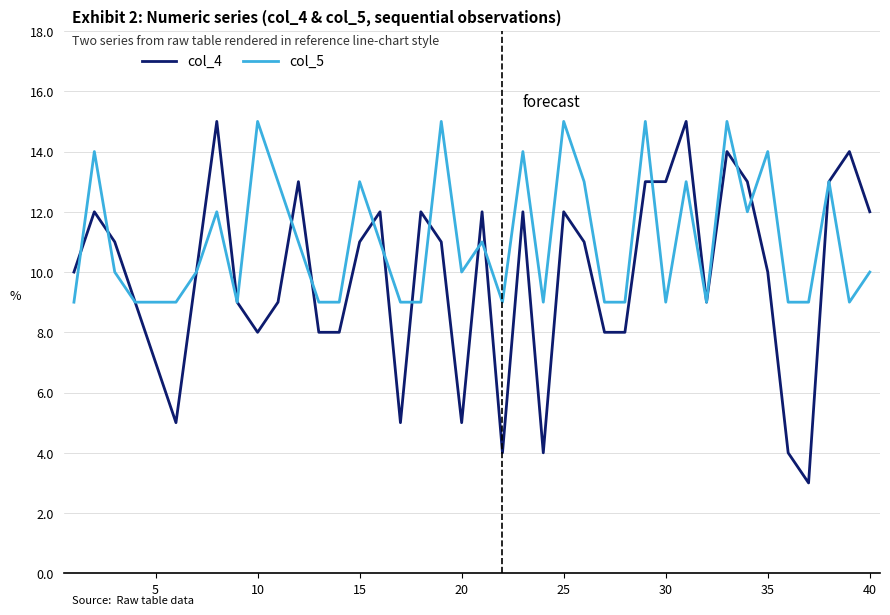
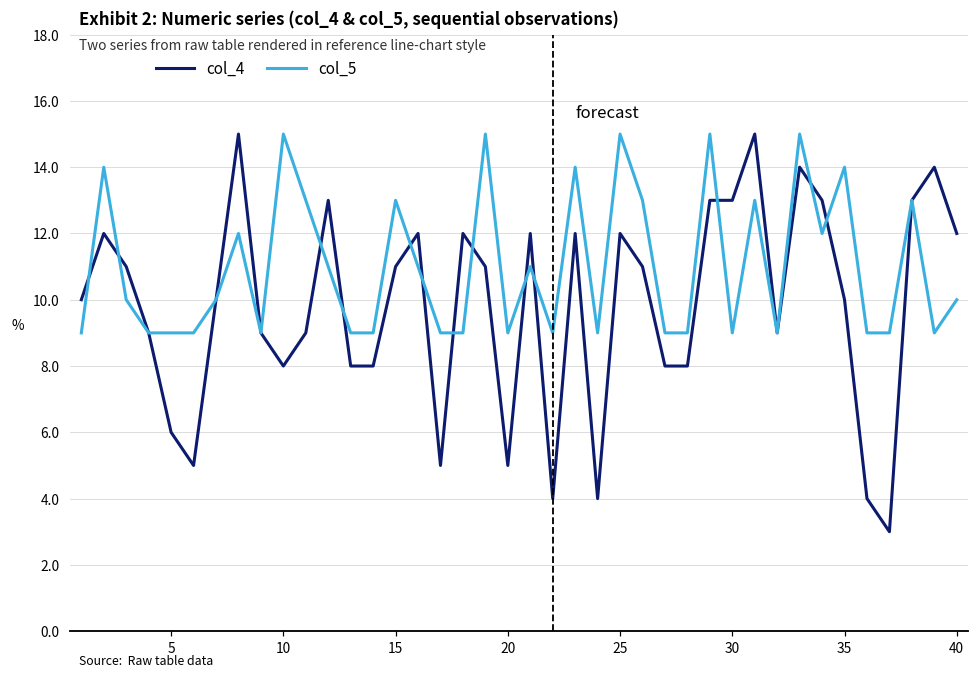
col_4, 5: 7 -> 6
col_5, 20: 10 -> 9
